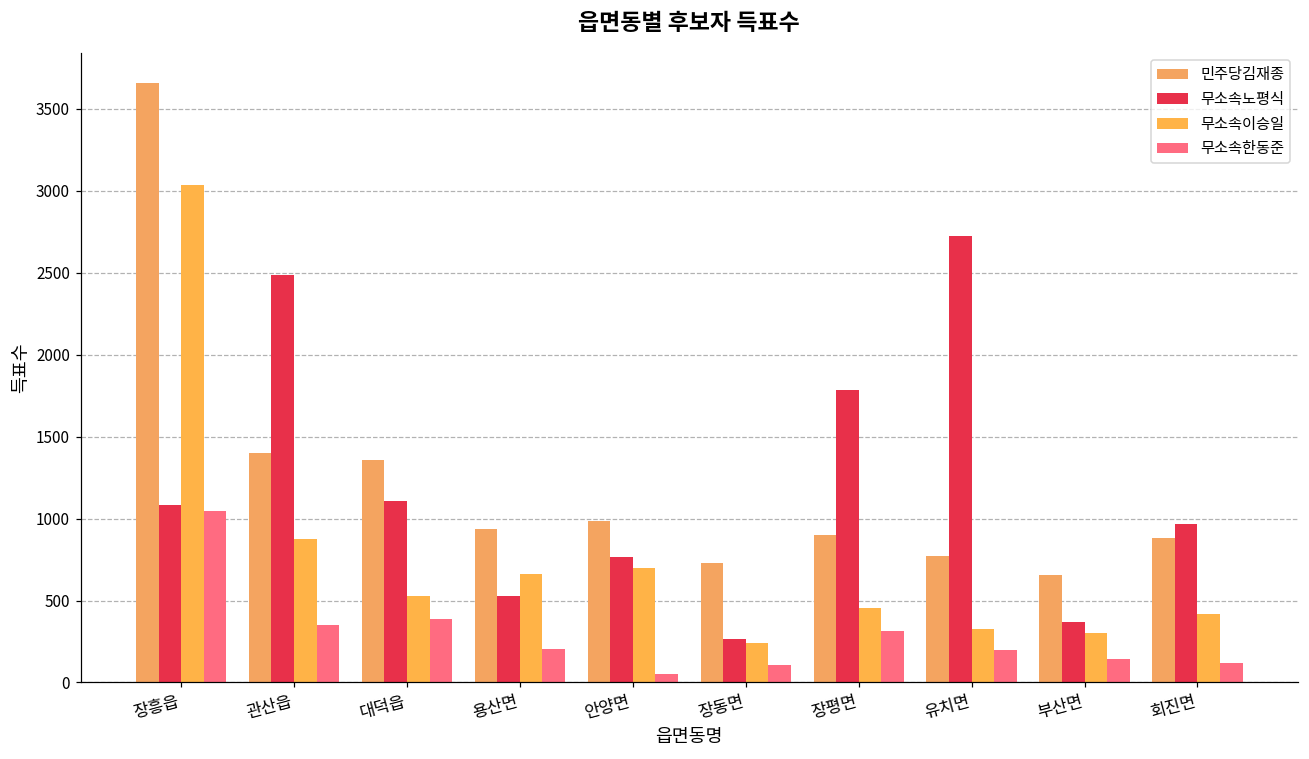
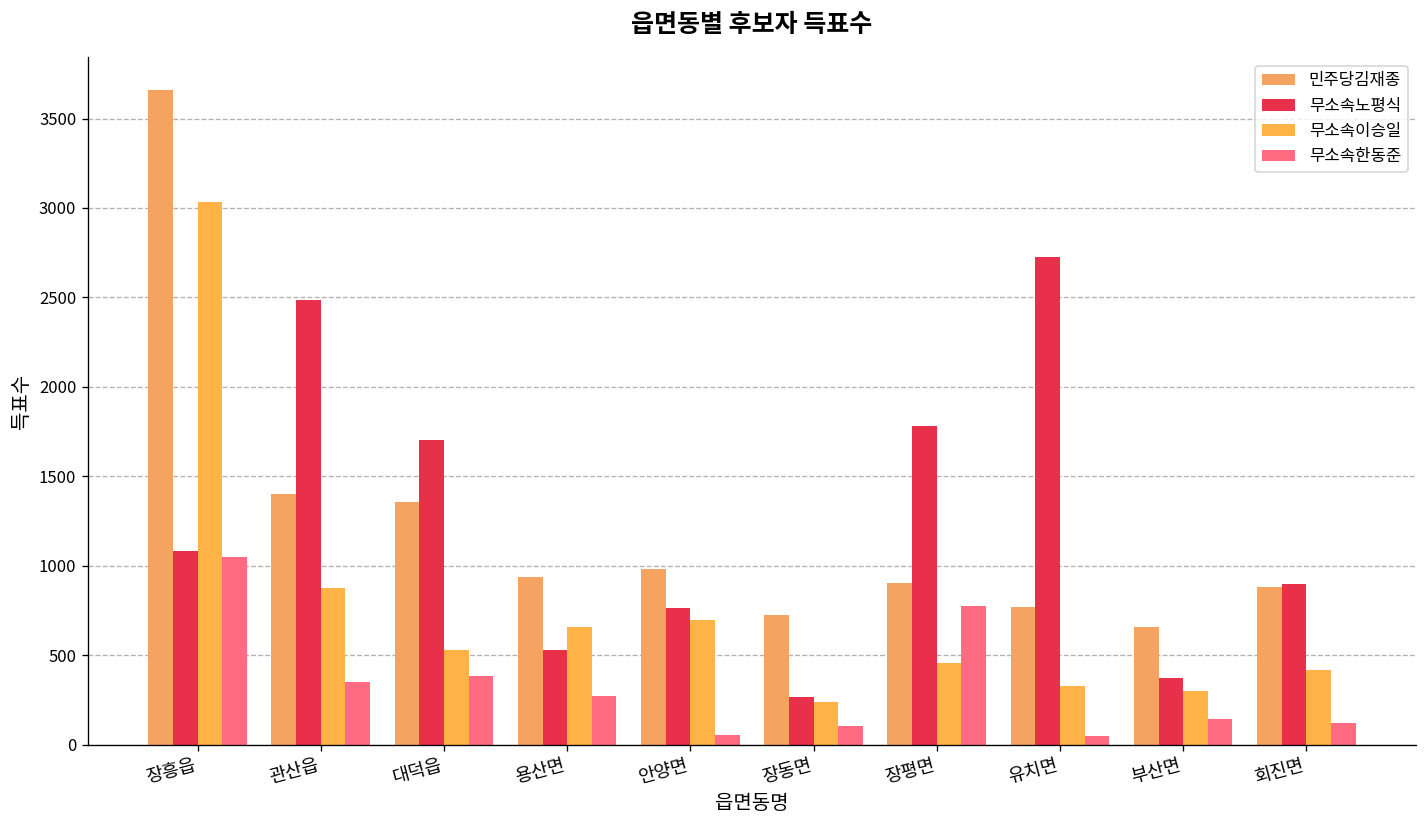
무소속노평식, 대덕읍: 1110 -> 1710
무소속한동준, 용산면: 210 -> 270
무소속한동준, 장평면: 310 -> 780
무소속한동준, 유치면: 200 -> 50
무소속노평식, 회진면: 970 -> 900
